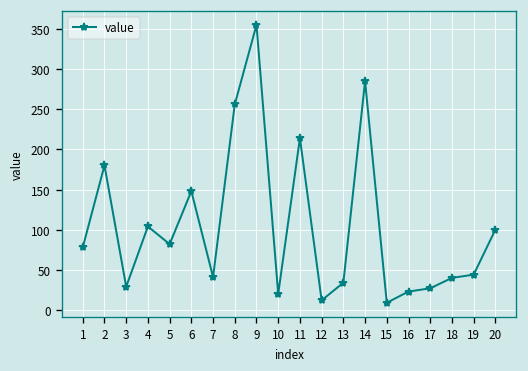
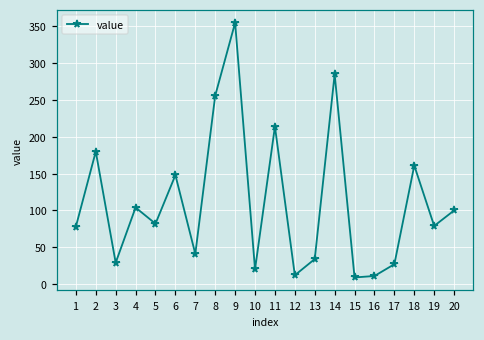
16: 20 -> 10
18: 40 -> 160
19: 40 -> 80
